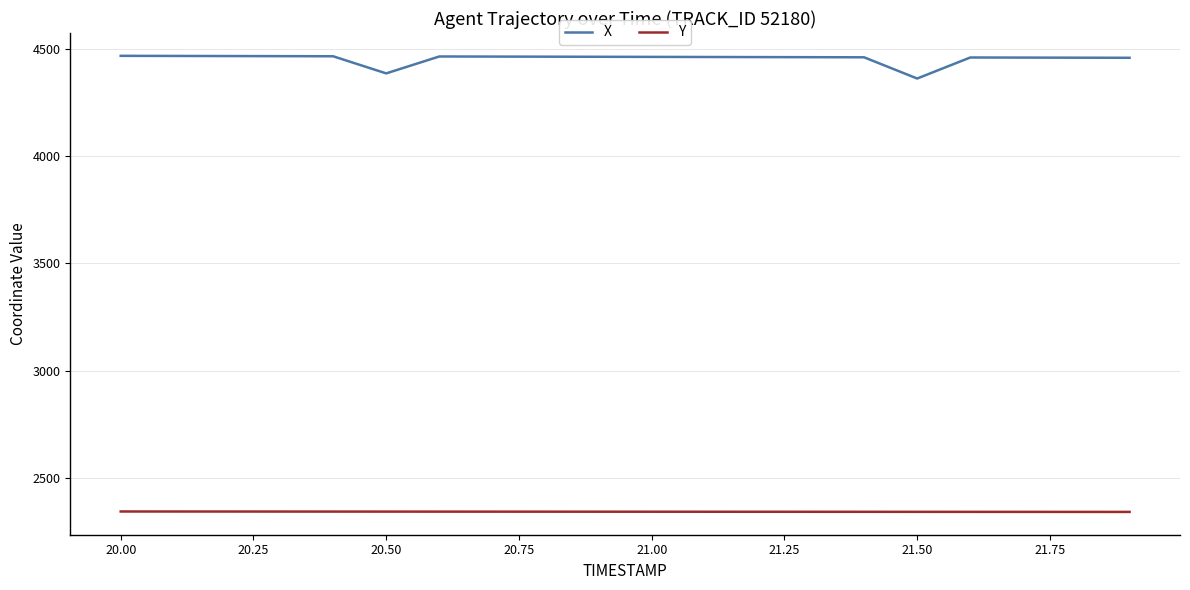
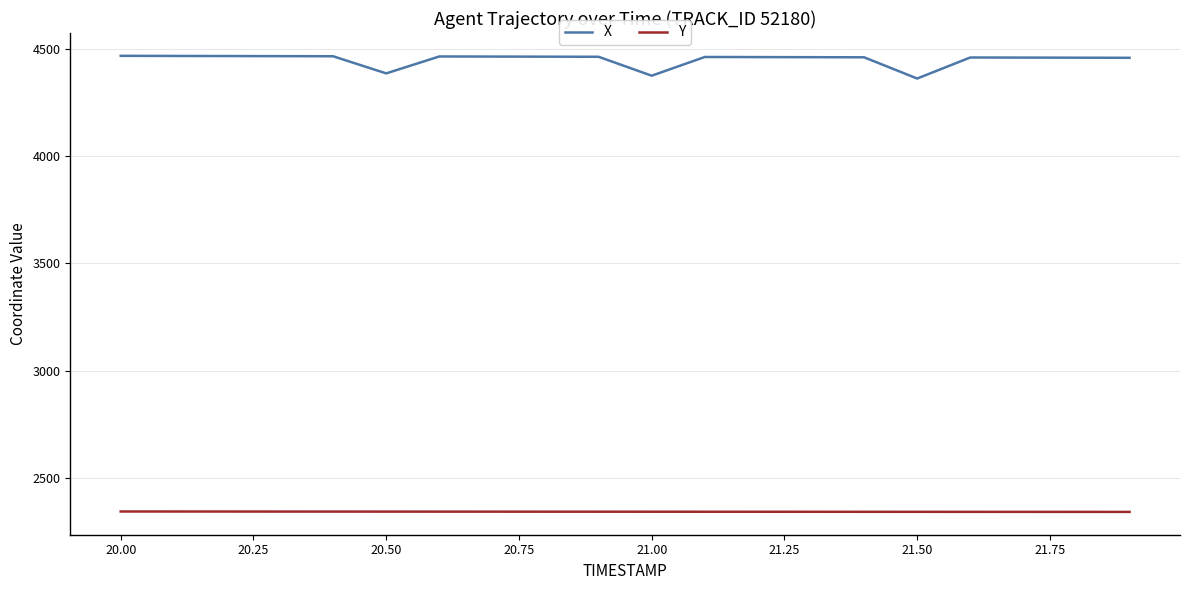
X, 21.00: 4460 -> 4380
